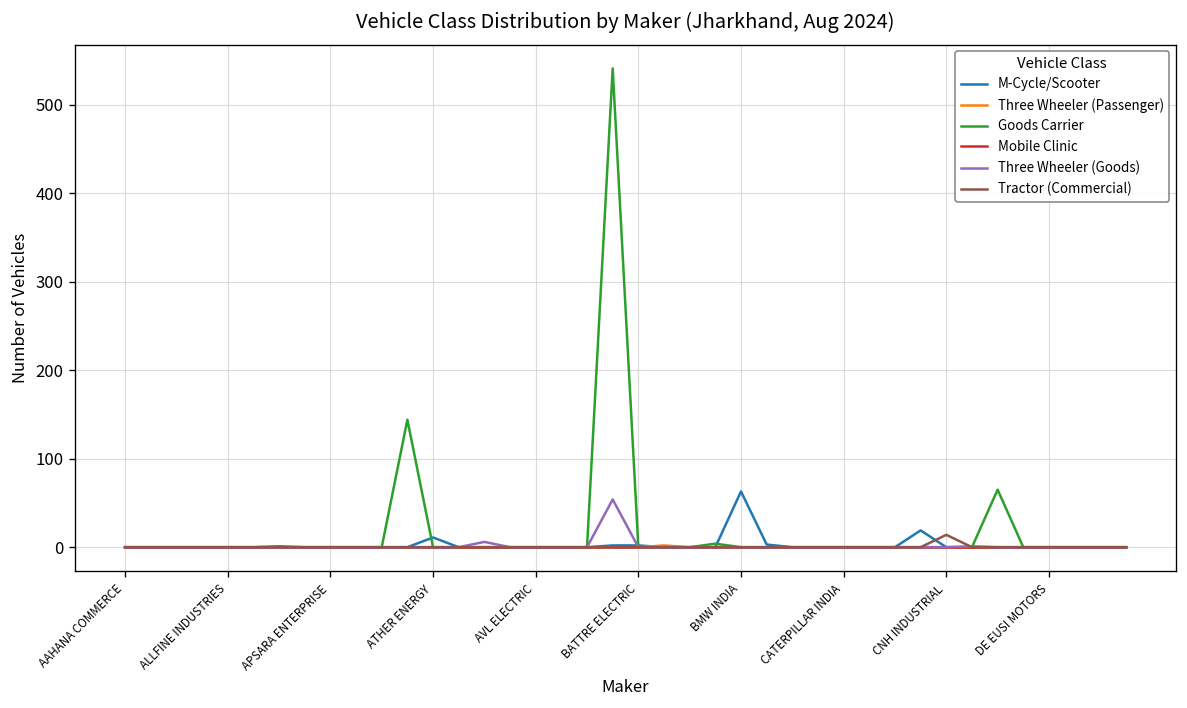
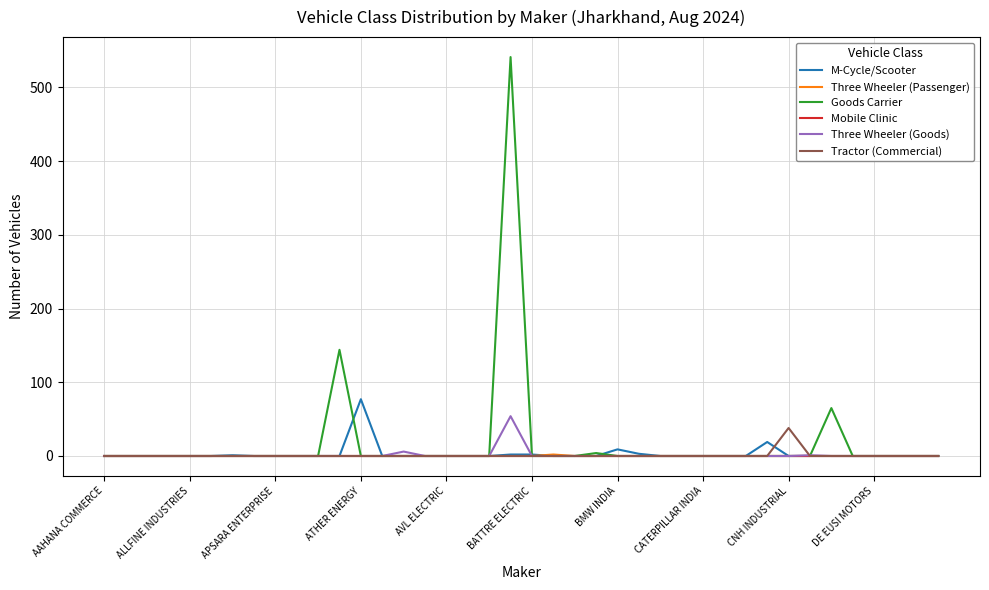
M-Cycle/Scooter, ATHER ENERGY: 10 -> 80
M-Cycle/Scooter, BMW INDIA: 60 -> 10
Tractor (Commercial), CNH INDUSTRIAL: 10 -> 40
